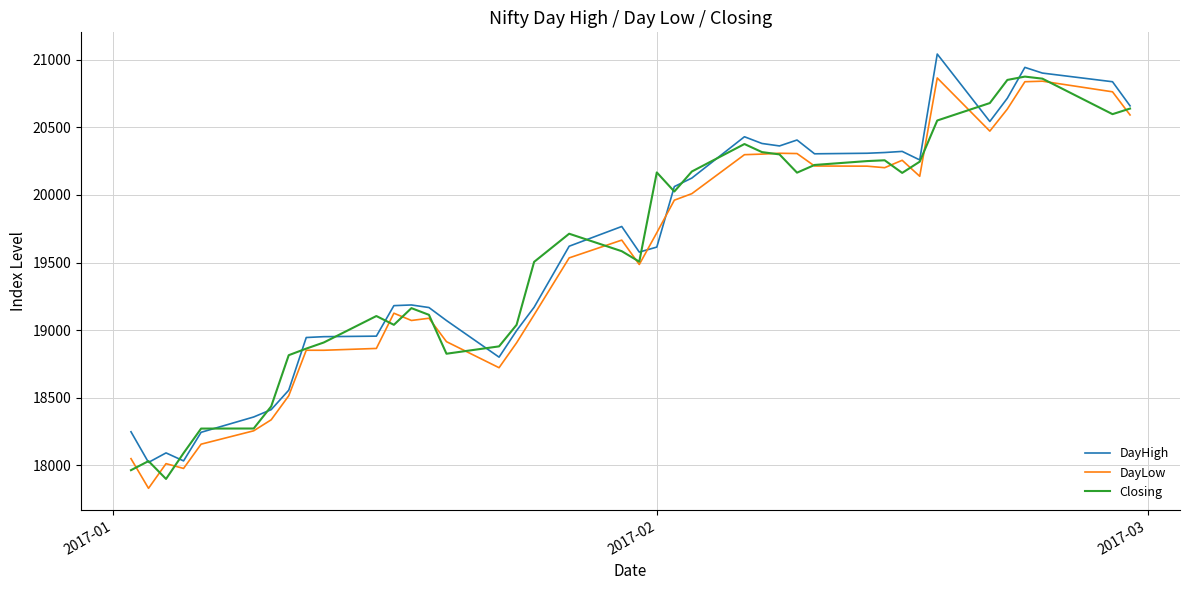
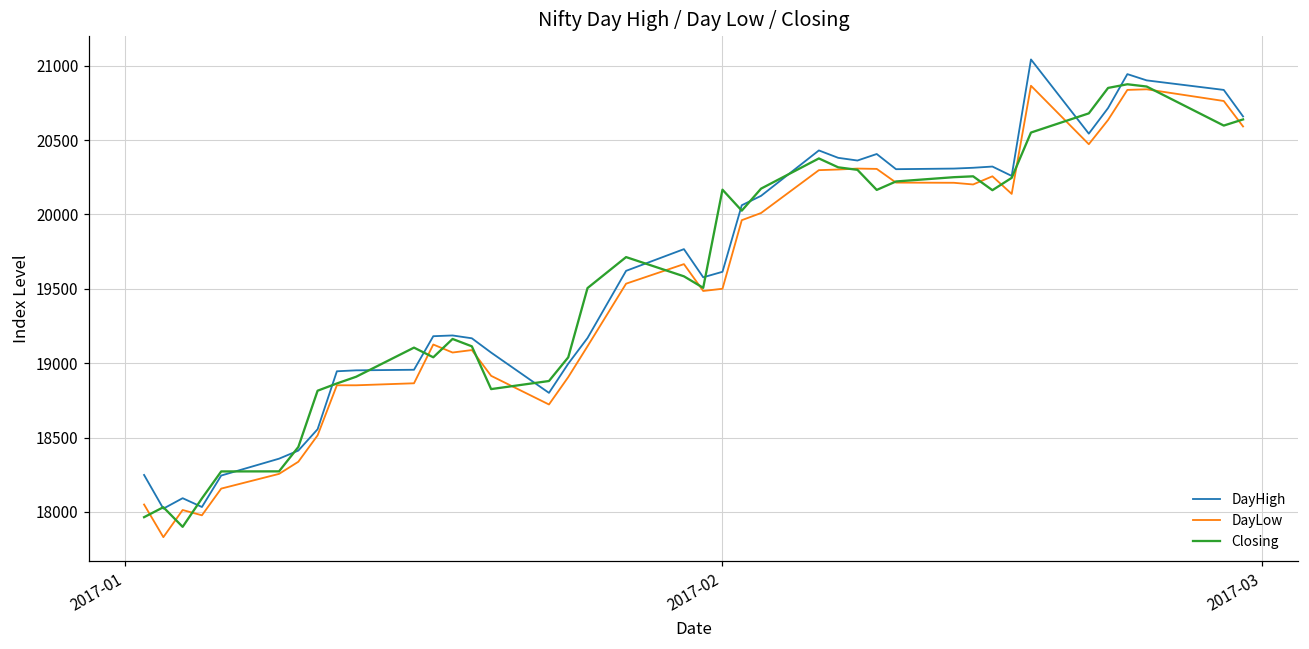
DayLow, 2017-02: 19720 -> 19500
